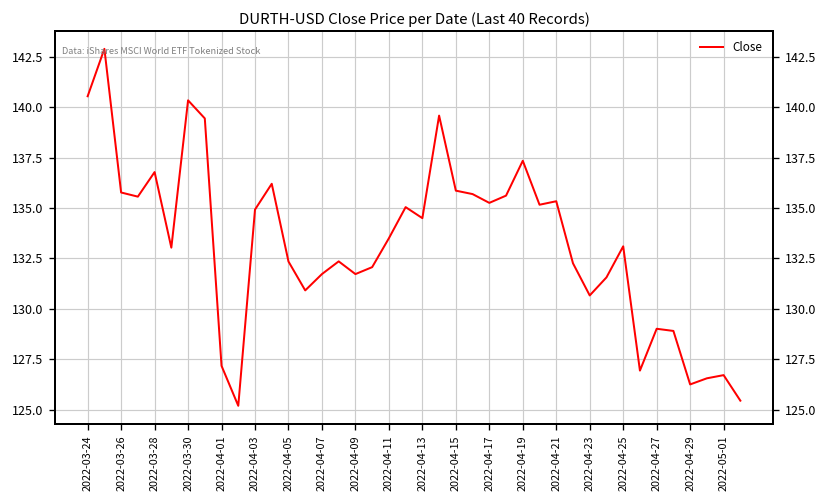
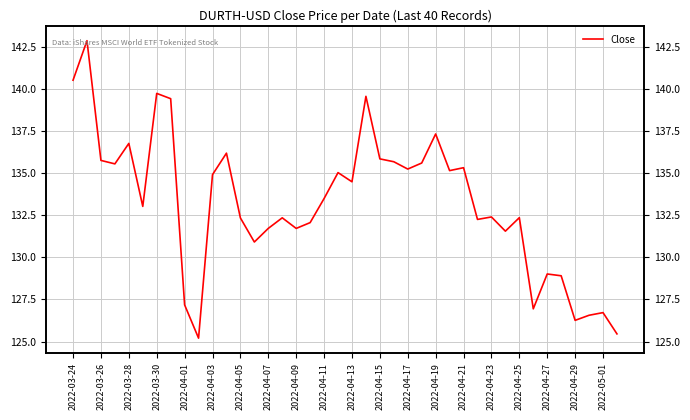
2022-03-30: 140.3 -> 139.8
2022-04-23: 130.7 -> 132.4
2022-04-25: 133.1 -> 132.4
